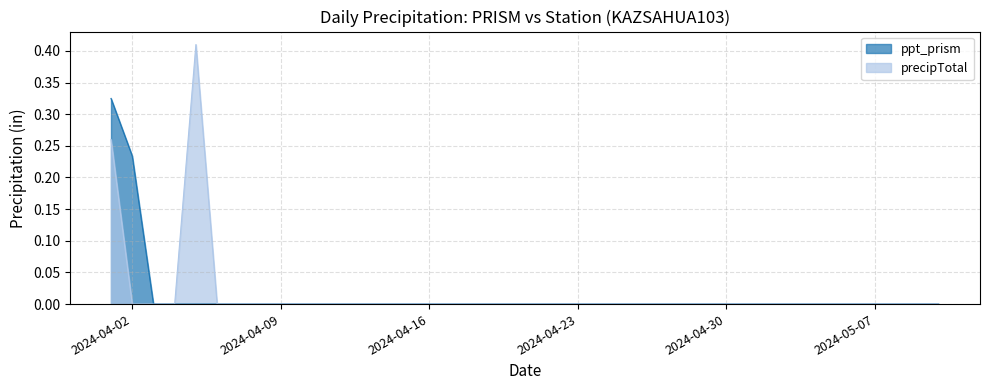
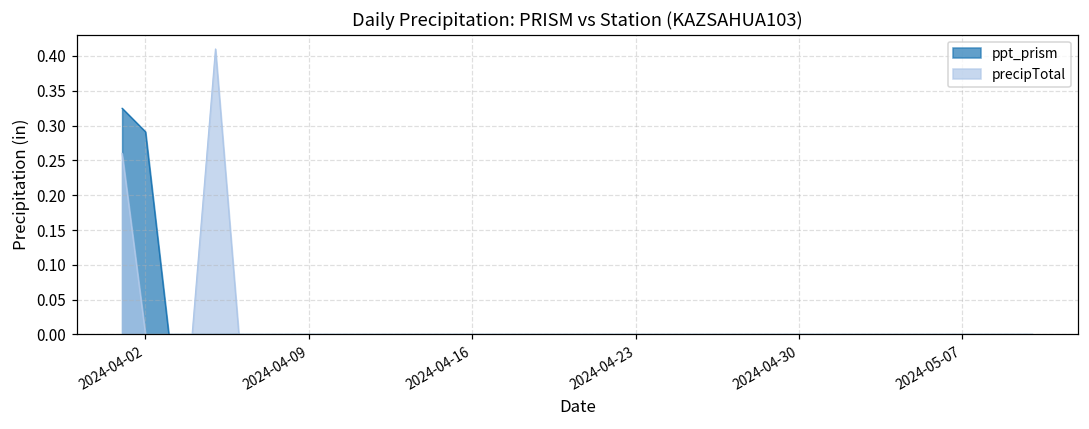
ppt_prism, 2024-04-02: 0.23 -> 0.29
